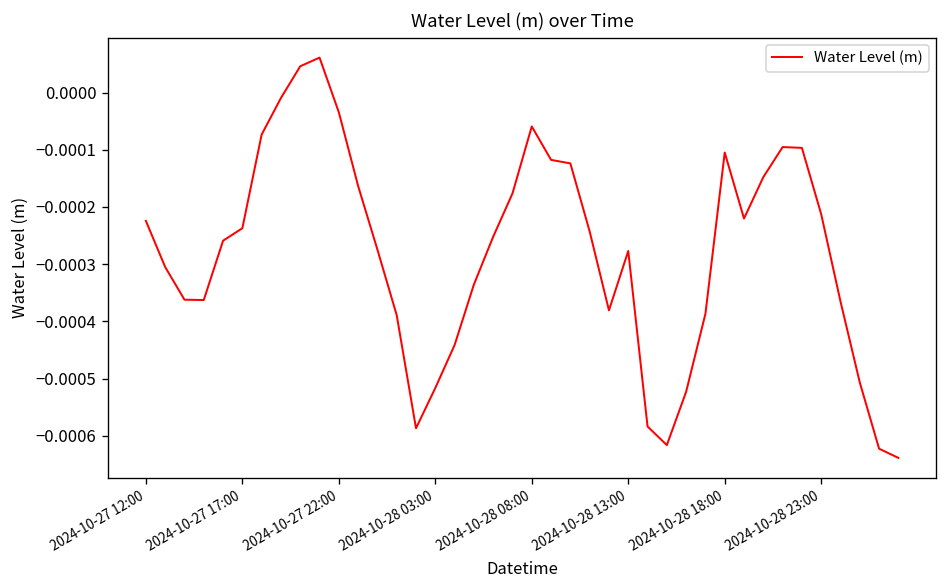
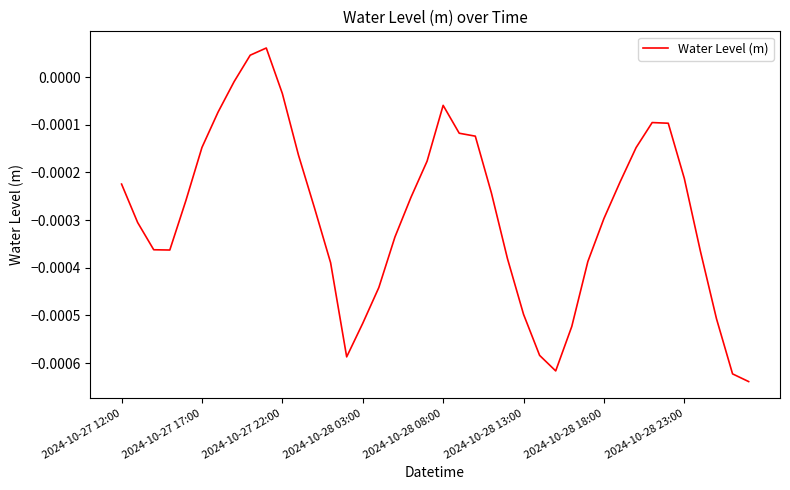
2024-10-27 17:00: -0.00024 -> -0.00015
2024-10-28 13:00: -0.00028 -> -0.00050
2024-10-28 18:00: -0.00010 -> -0.00030
